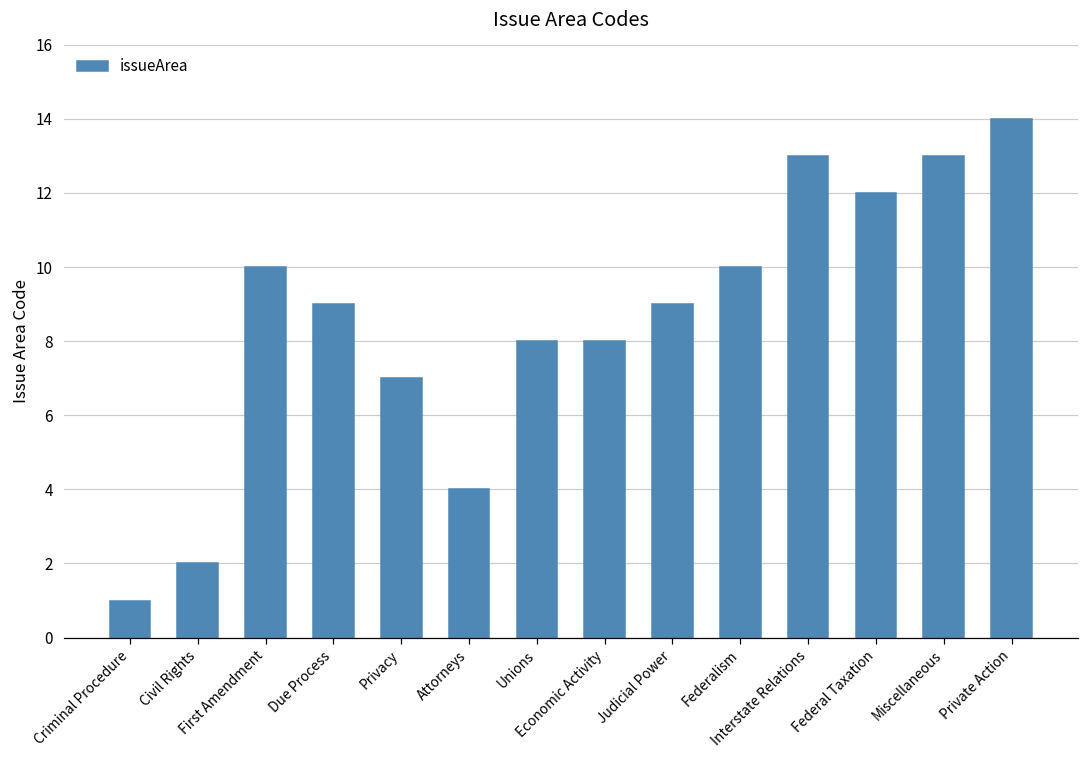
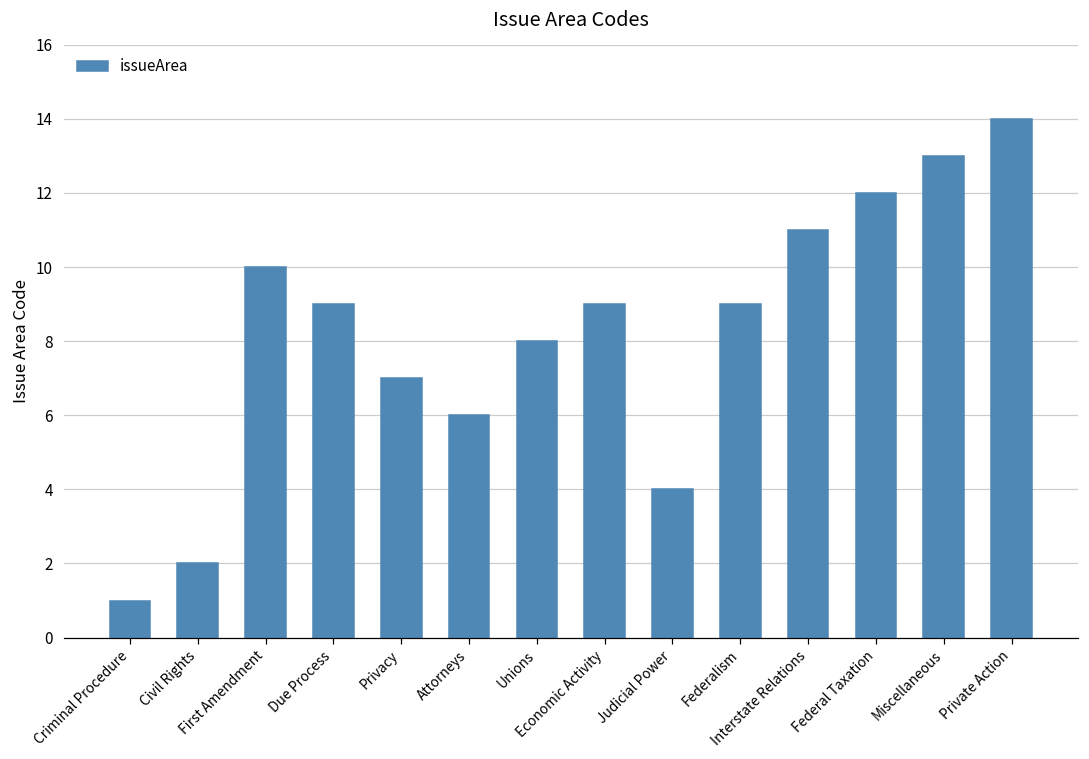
Attorneys: 4 -> 6
Economic Activity: 8 -> 9
Judicial Power: 9 -> 4
Federalism: 10 -> 9
Interstate Relations: 13 -> 11
